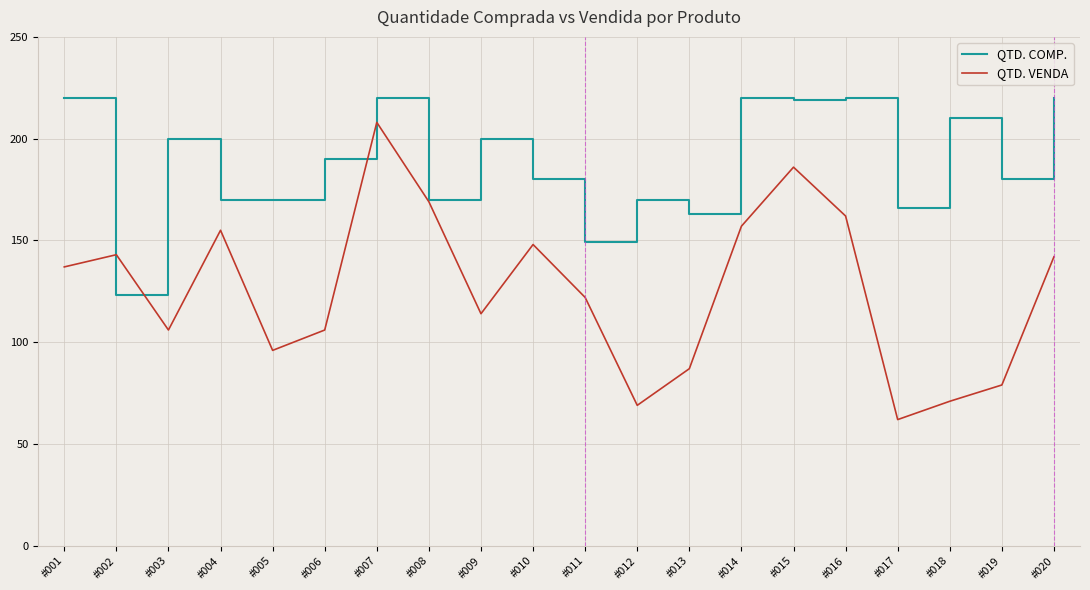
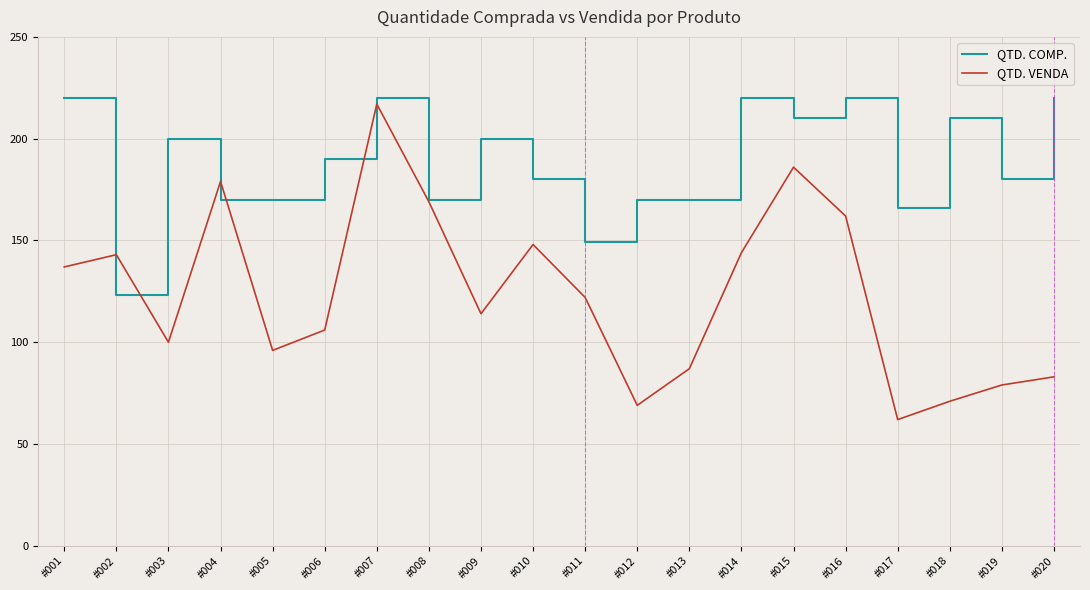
QTD. VENDA, #003: 106 -> 100
QTD. VENDA, #004: 155 -> 179
QTD. VENDA, #007: 208 -> 217
QTD. COMP., #013: 163 -> 170
QTD. VENDA, #014: 157 -> 144
QTD. COMP., #015: 219 -> 210
QTD. VENDA, #020: 142 -> 83
